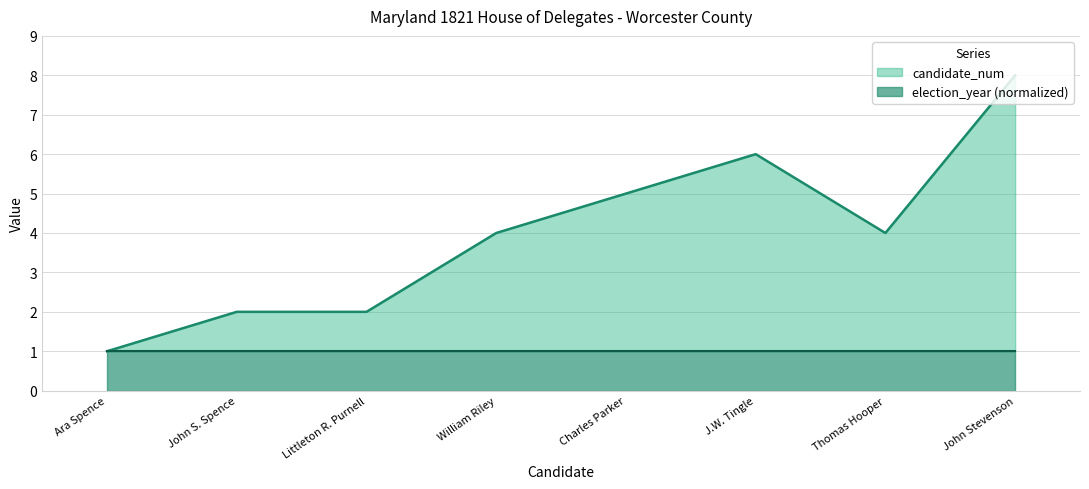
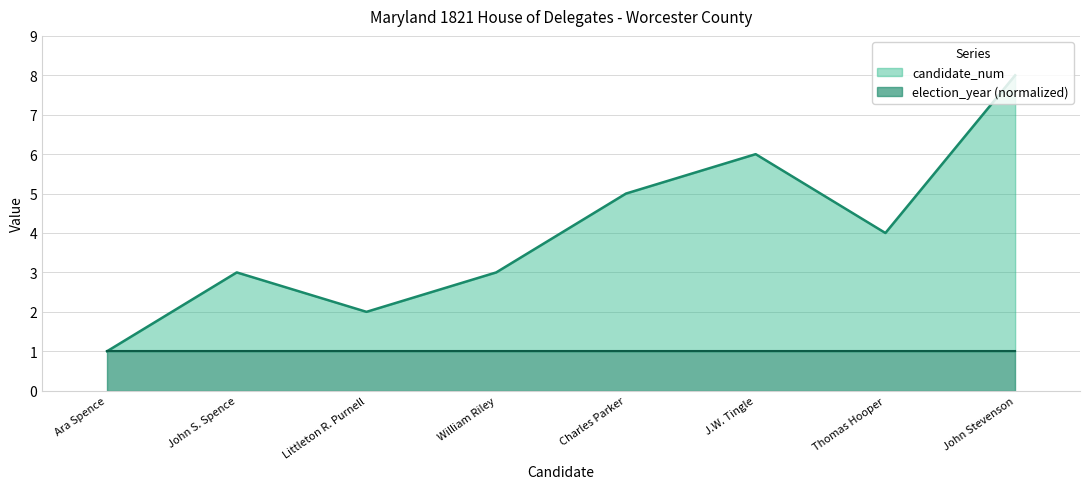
candidate_num, John S. Spence: 2 -> 3
candidate_num, William Riley: 4 -> 3
